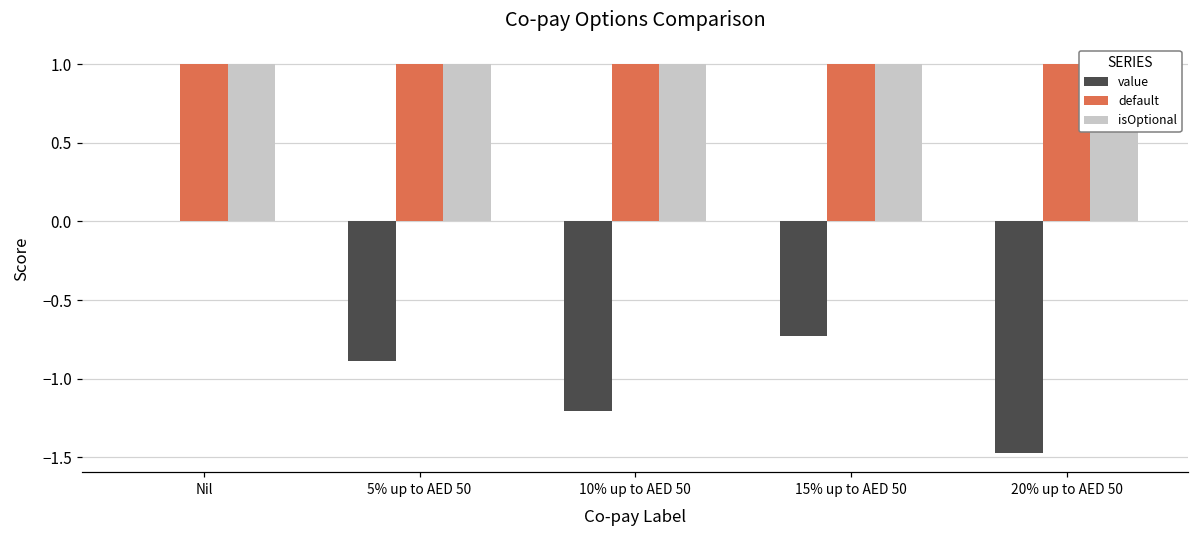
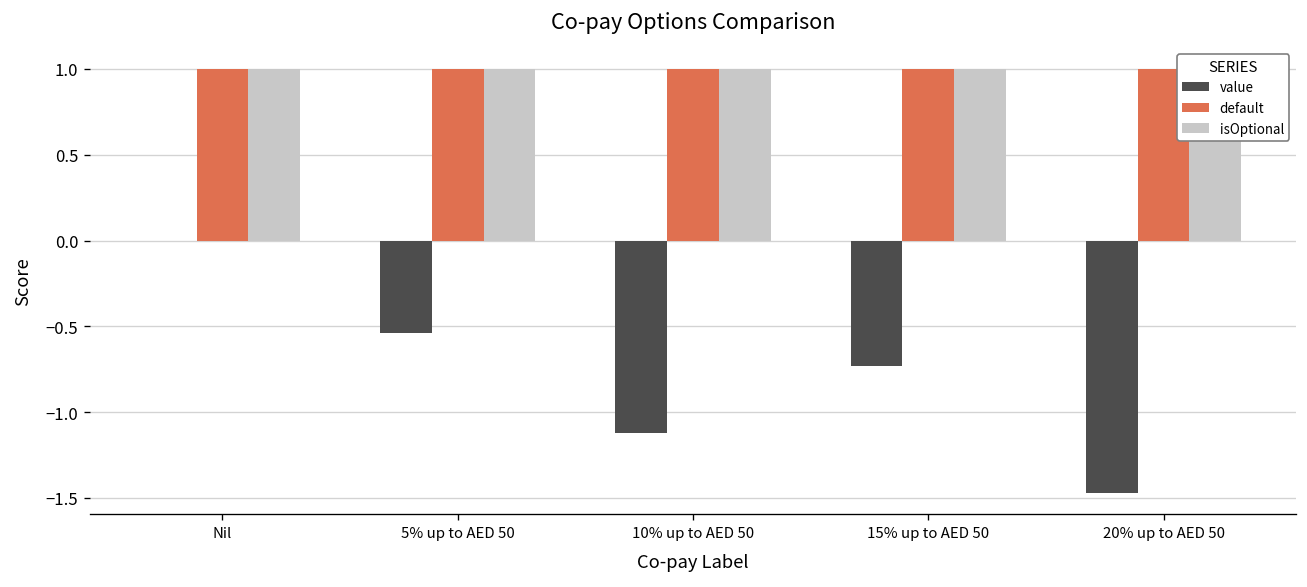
value, 5% up to AED 50: -0.89 -> -0.54
value, 10% up to AED 50: -1.20 -> -1.12
